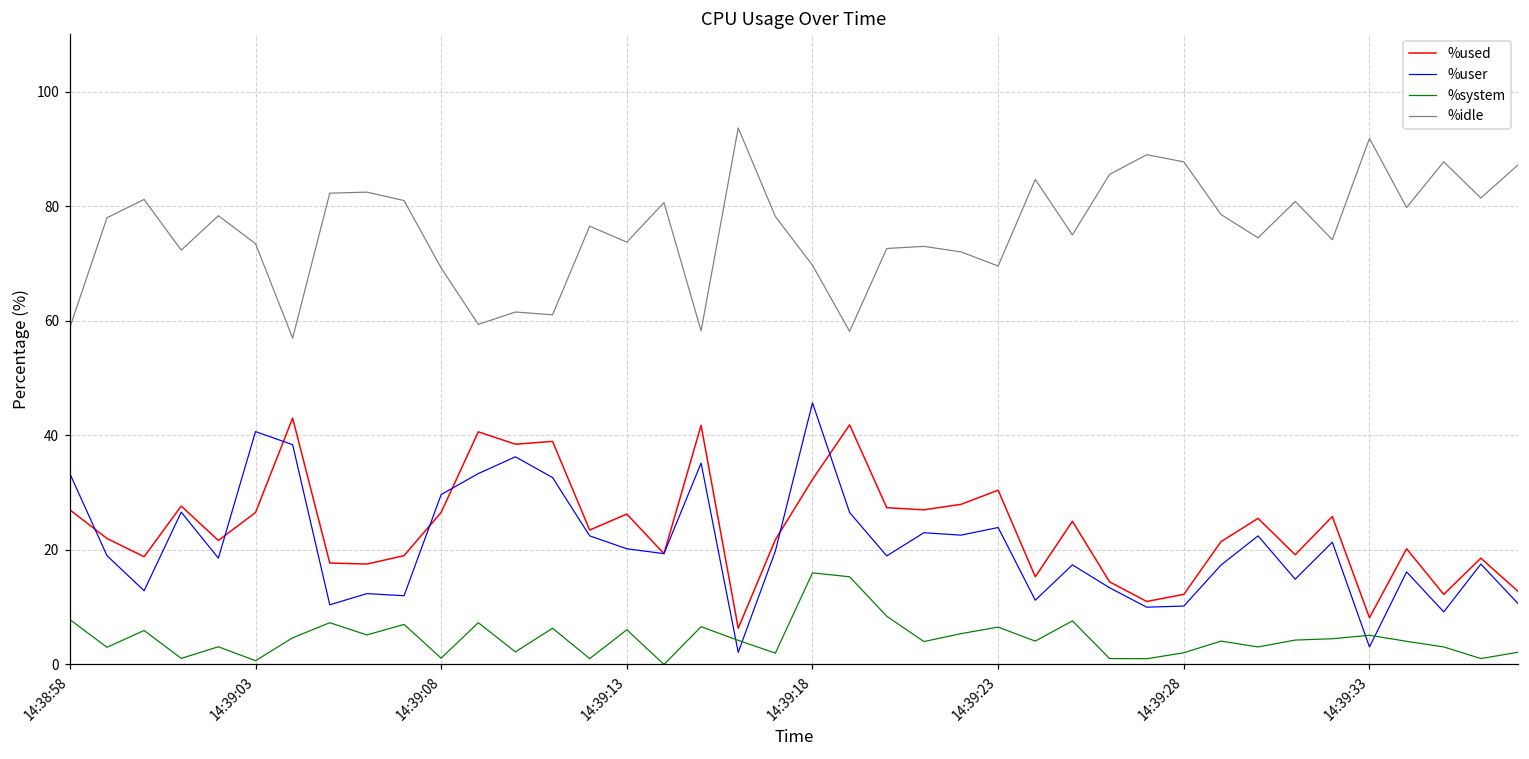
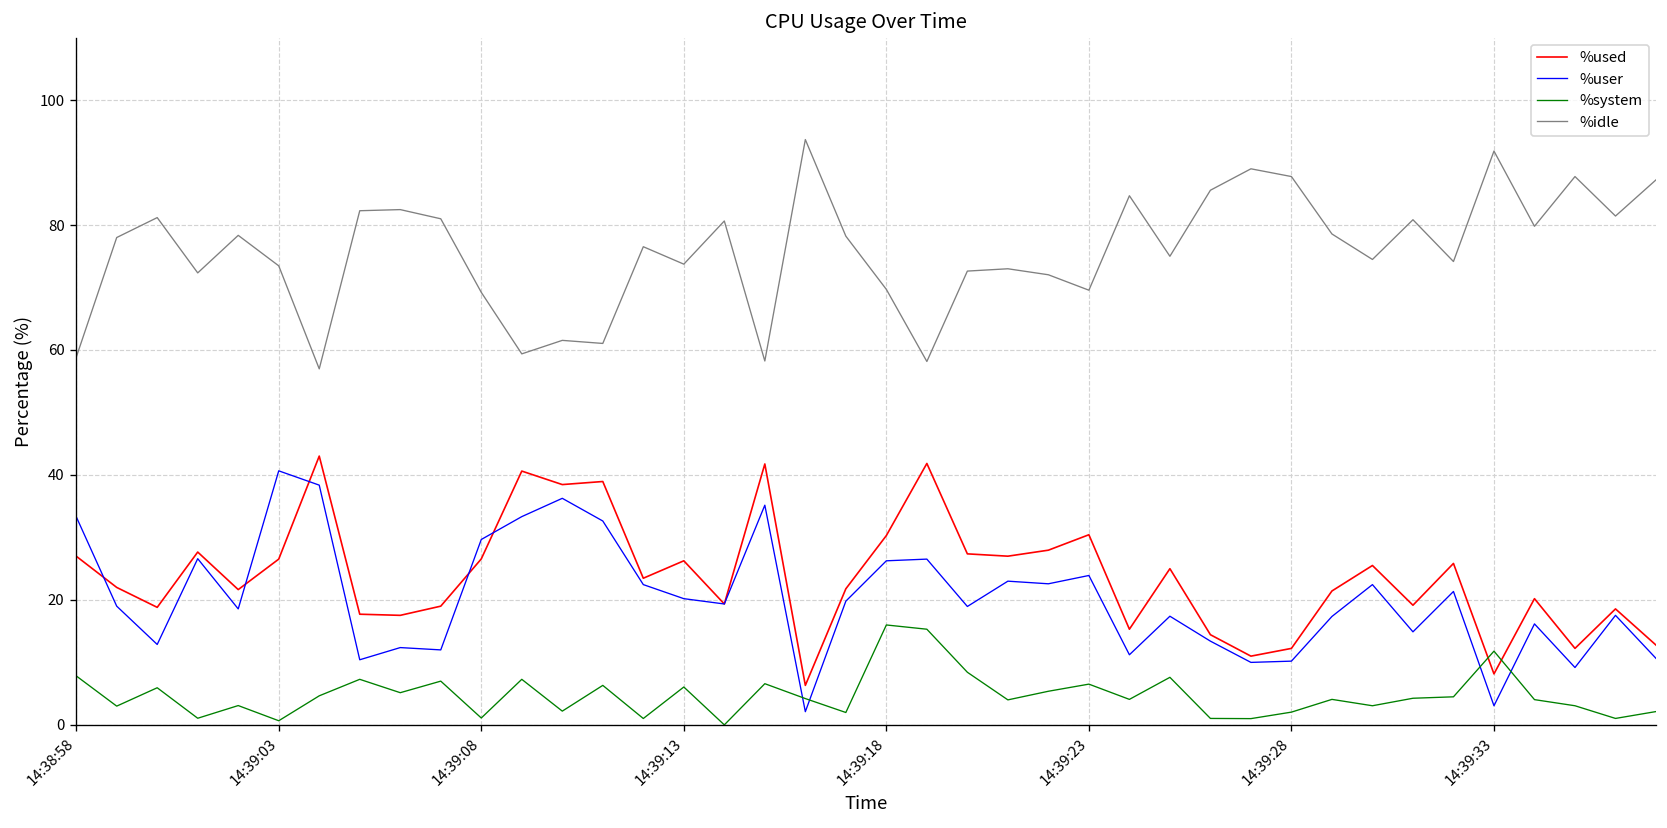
%used, 14:39:18: 32 -> 30
%user, 14:39:18: 46 -> 26
%system, 14:39:33: 5 -> 12
